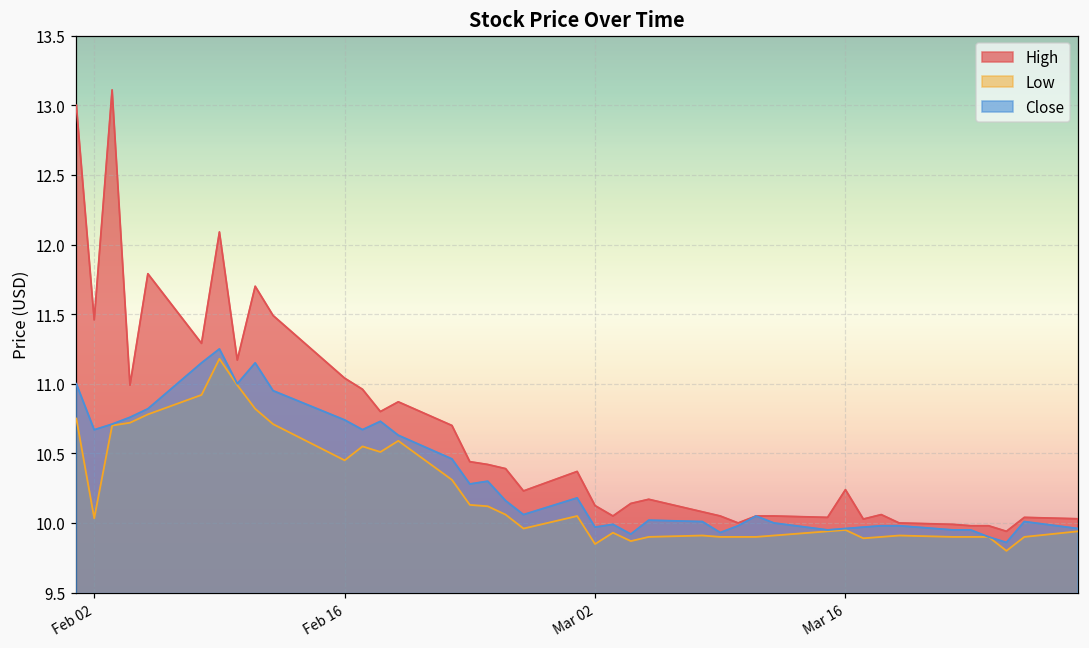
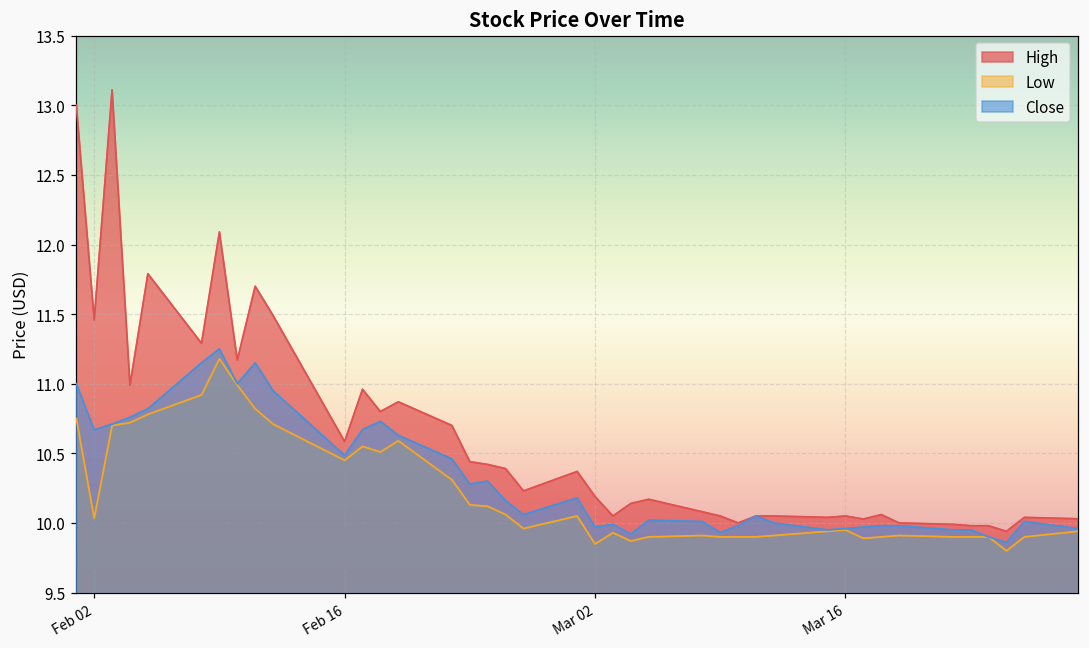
High, Feb 16: 11.04 -> 10.58
Close, Feb 16: 10.74 -> 10.48
High, Mar 02: 10.12 -> 10.19
High, Mar 16: 10.24 -> 10.05
